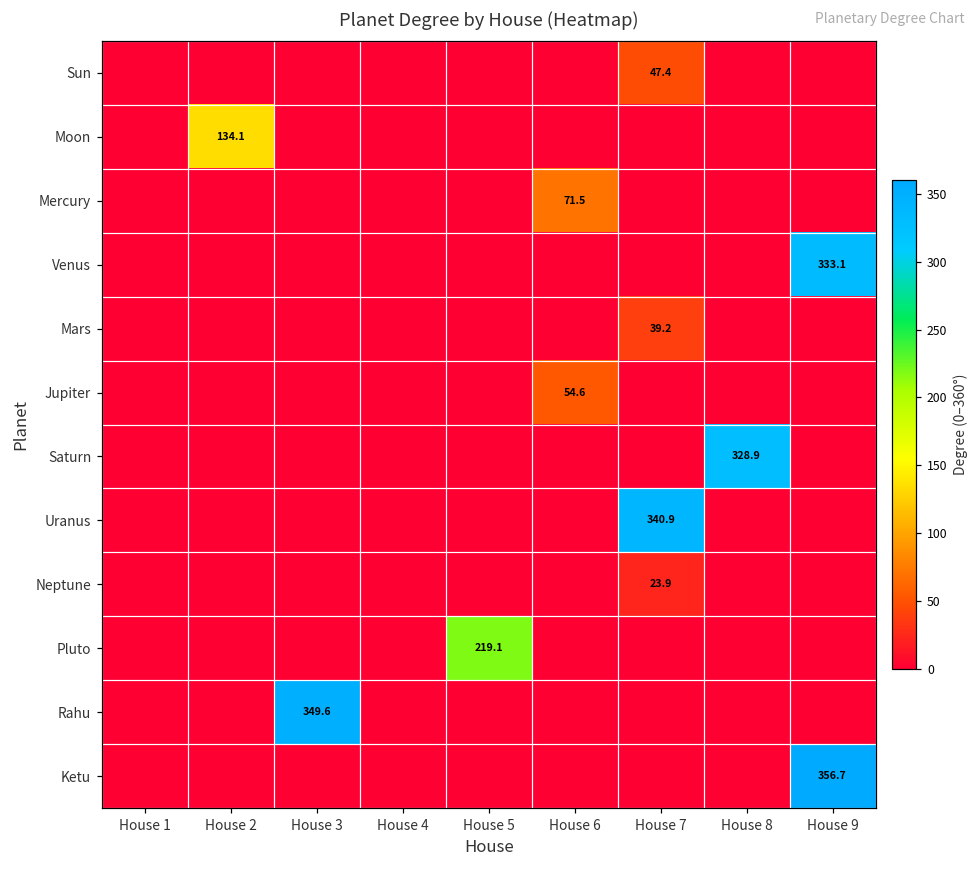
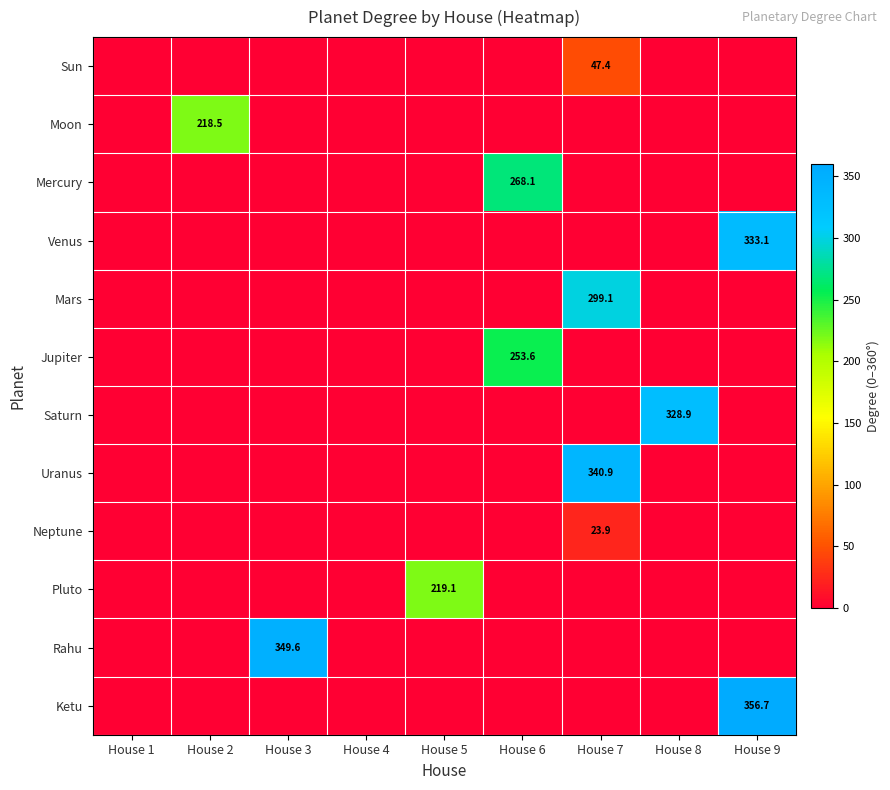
Moon, House 2: 134.1 -> 218.5
Mercury, House 6: 71.5 -> 268.1
Mars, House 7: 39.2 -> 299.1
Jupiter, House 6: 54.6 -> 253.6
